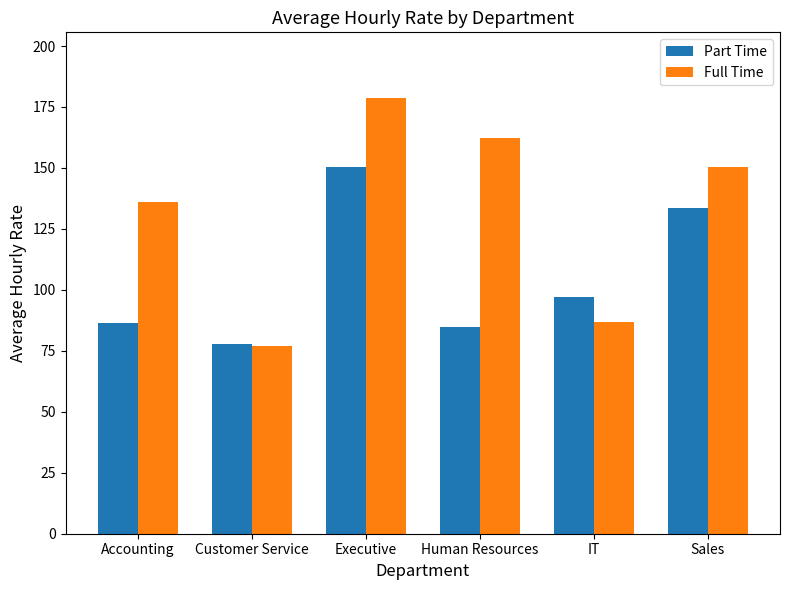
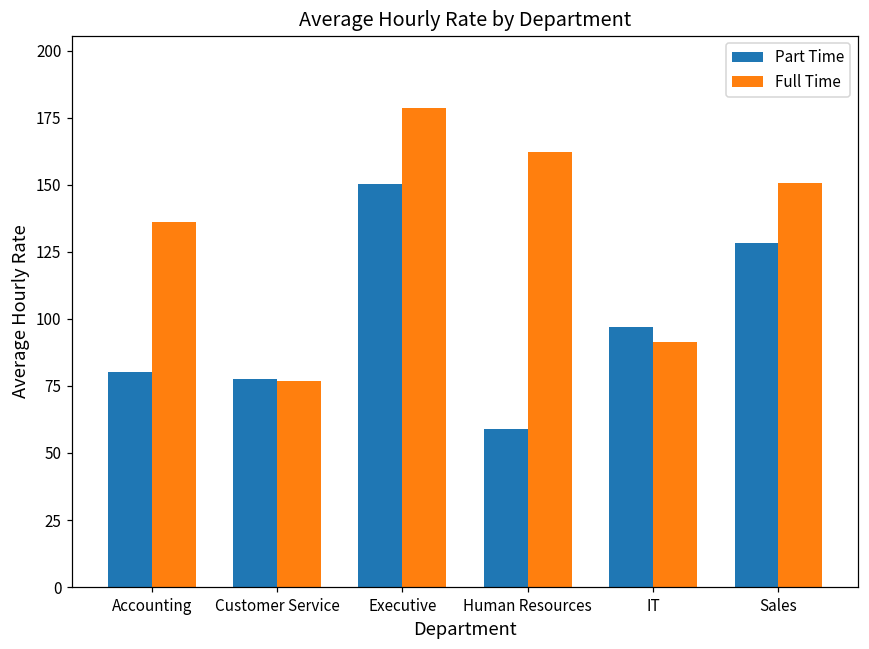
Part Time, Accounting: 86 -> 80
Part Time, Human Resources: 85 -> 59
Full Time, IT: 87 -> 91
Part Time, Sales: 134 -> 128
